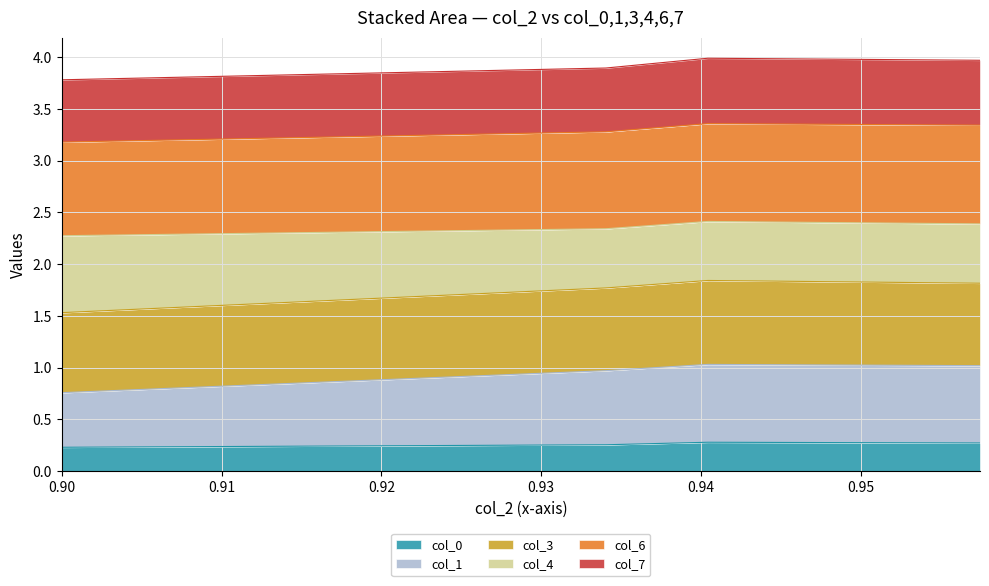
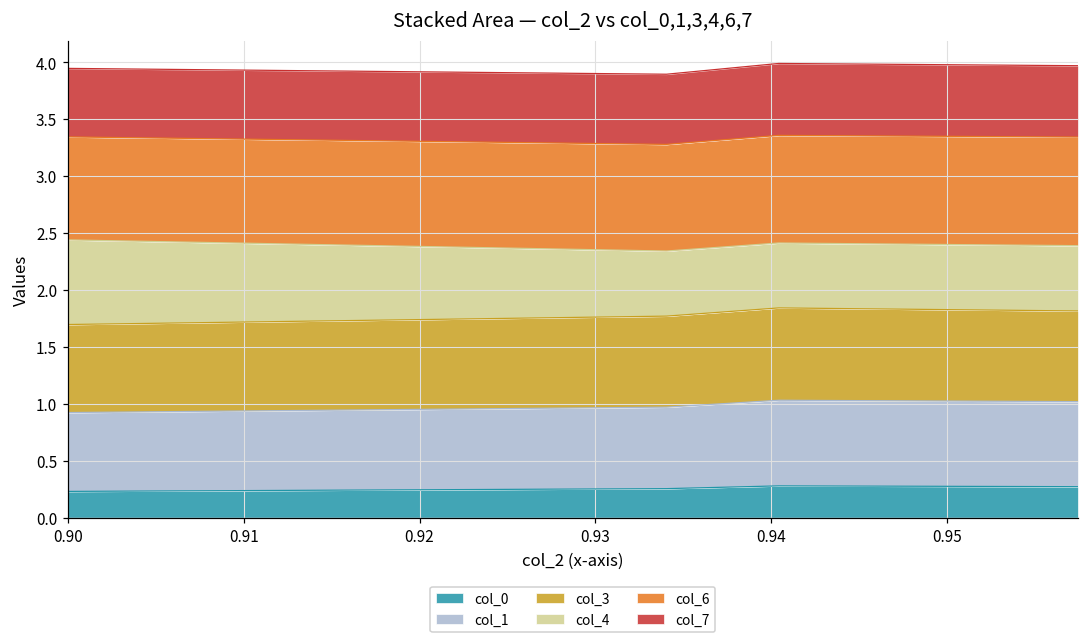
col_1, 0.90: 0.53 -> 0.69
